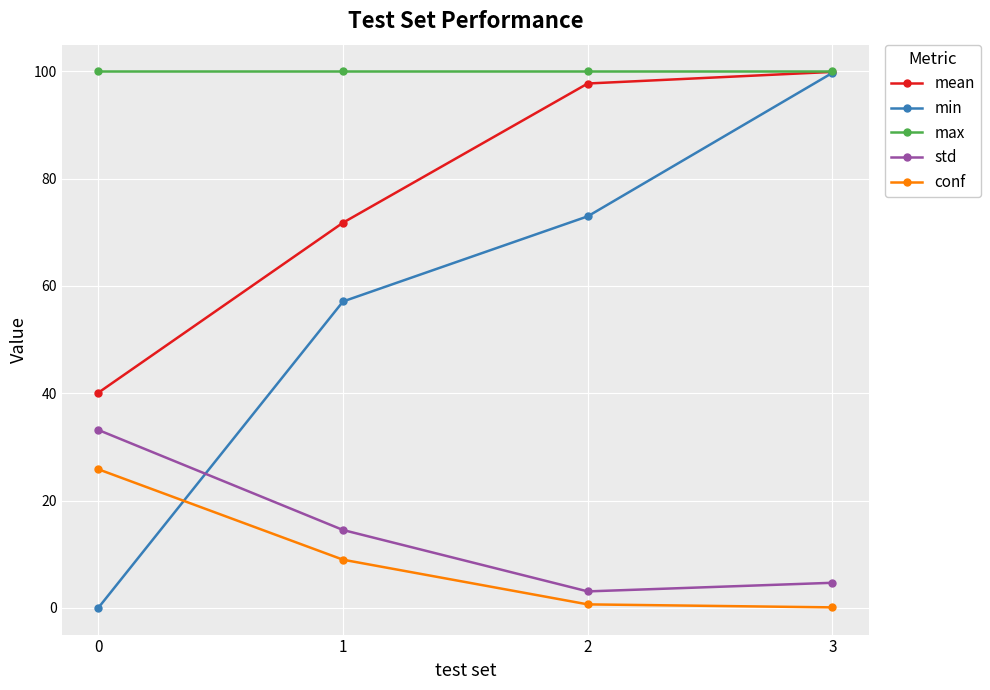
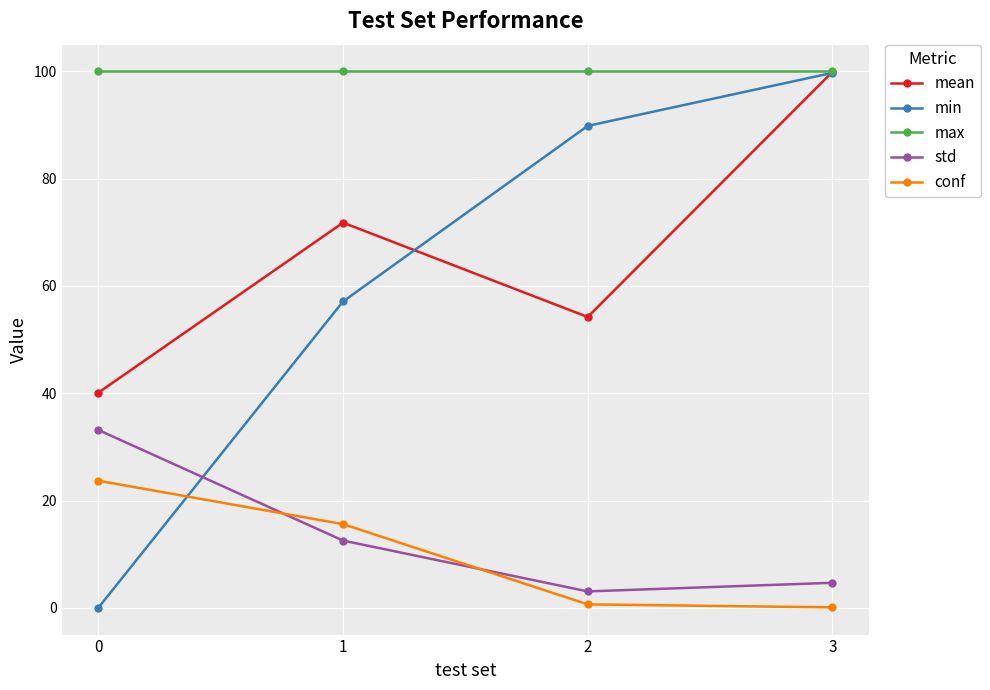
conf, 0: 26 -> 24
std, 1: 14 -> 13
conf, 1: 9 -> 16
mean, 2: 98 -> 54
min, 2: 73 -> 90
